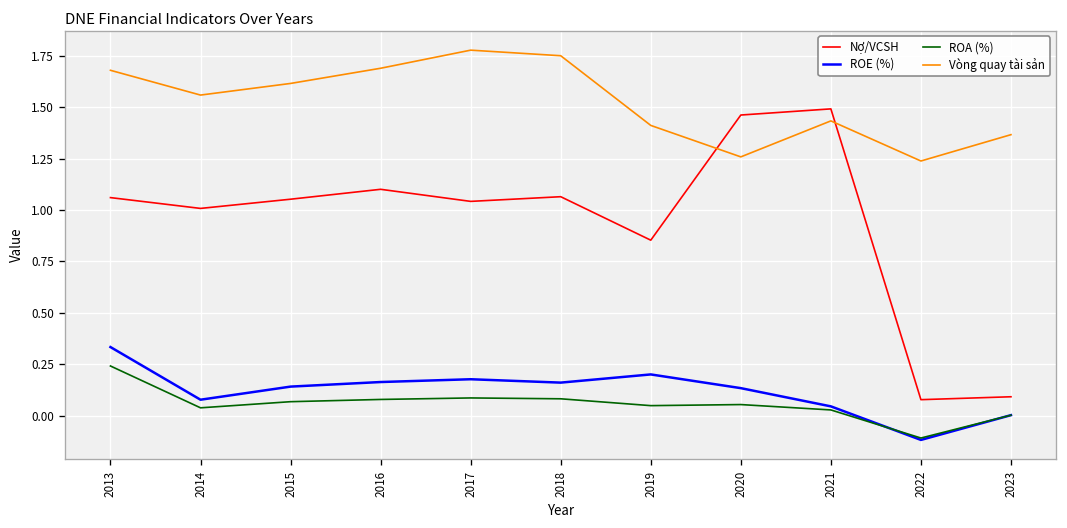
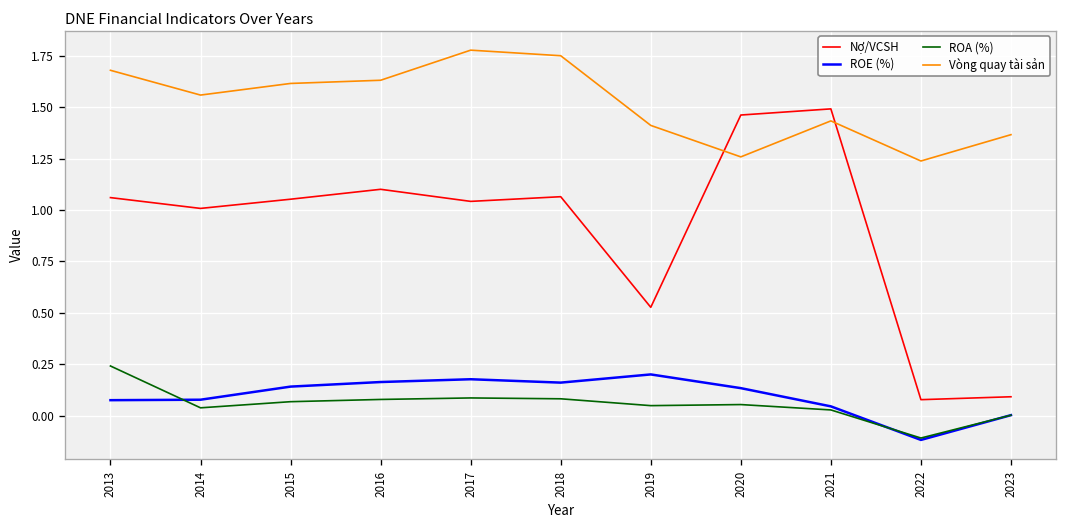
ROE (%), 2013: 0.33 -> 0.08
Vòng quay tài sản, 2016: 1.69 -> 1.63
Nợ/VCSH, 2019: 0.85 -> 0.53
